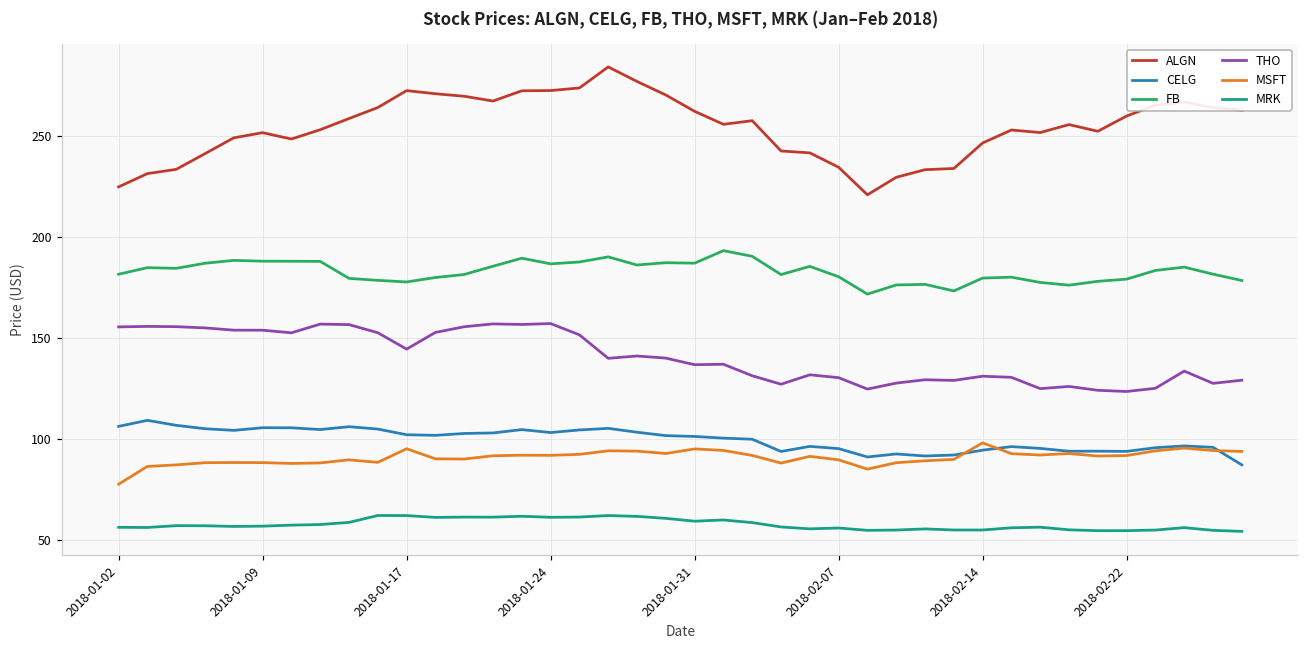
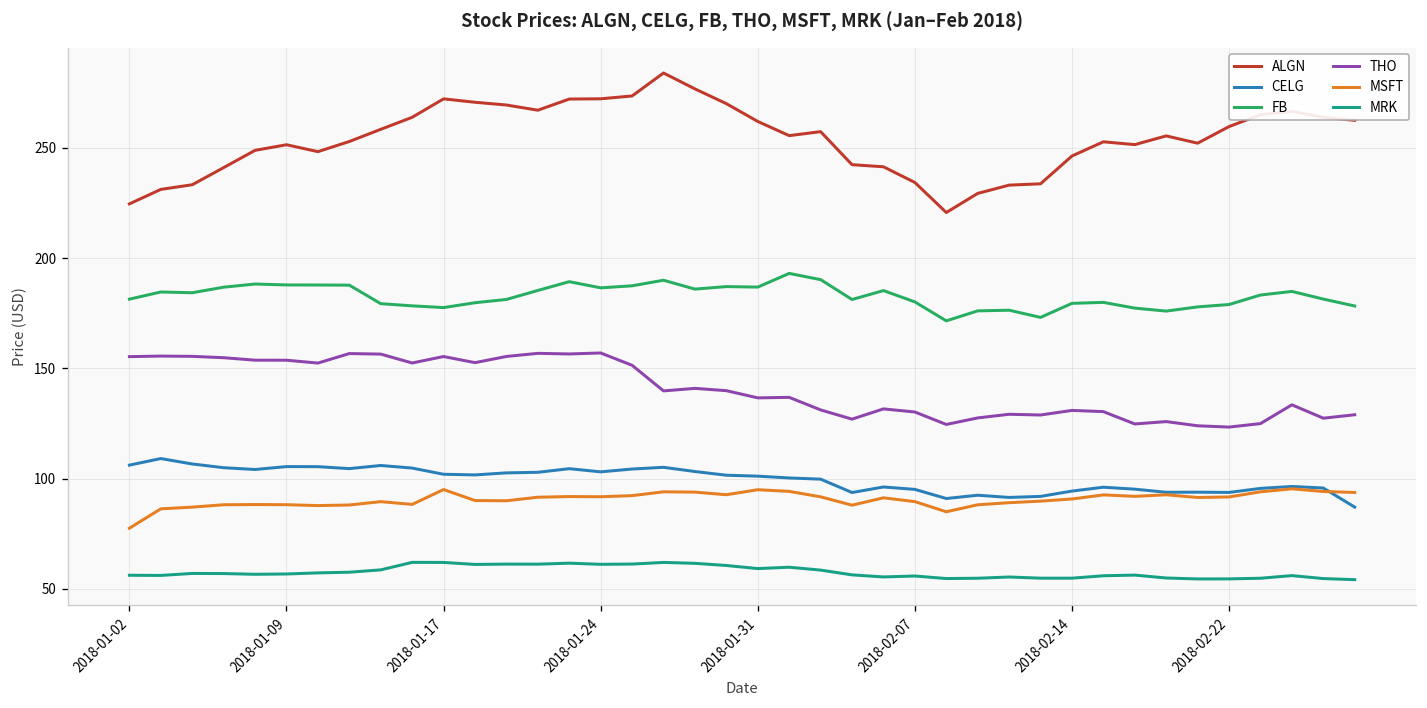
THO, 2018-01-17: 144 -> 155
MSFT, 2018-02-14: 98 -> 91
